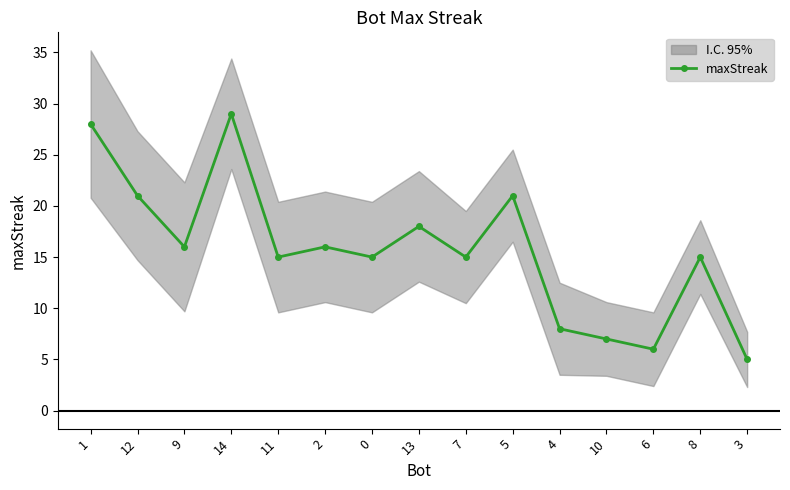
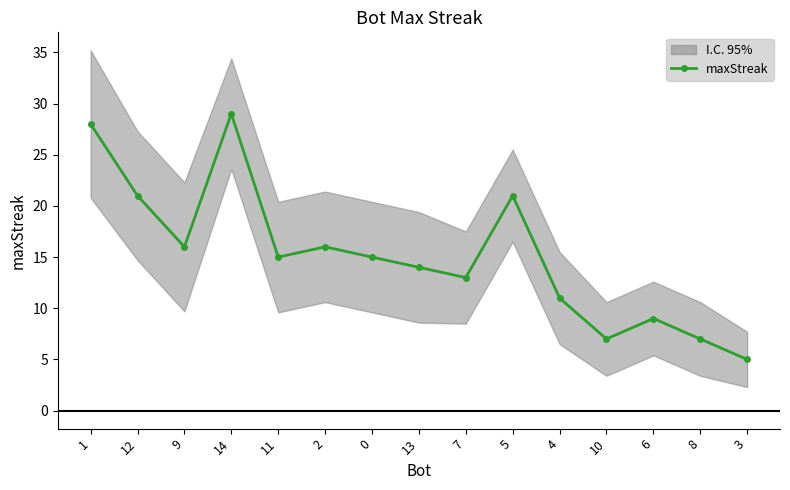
maxStreak, 13: 18 -> 14
maxStreak, 7: 15 -> 13
maxStreak, 4: 8 -> 11
maxStreak, 6: 6 -> 9
maxStreak, 8: 15 -> 7
